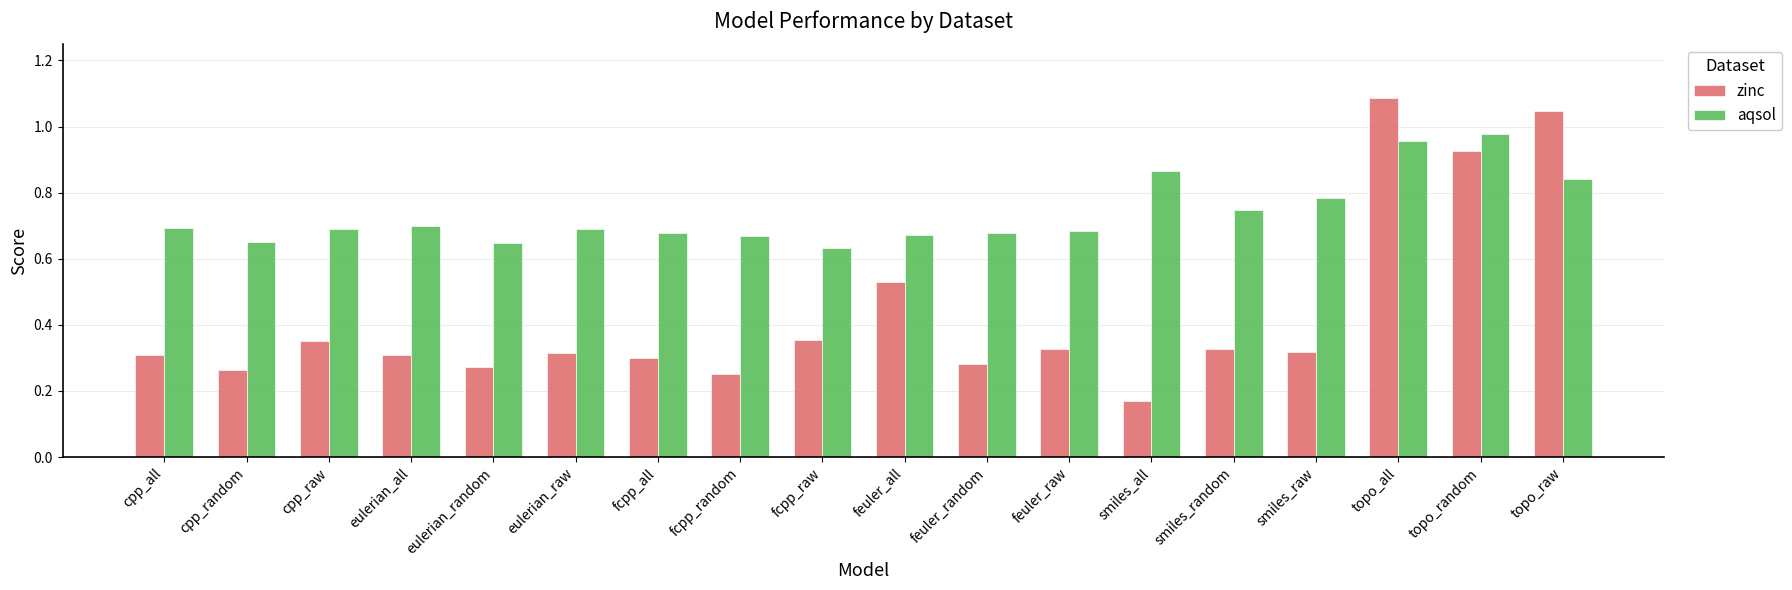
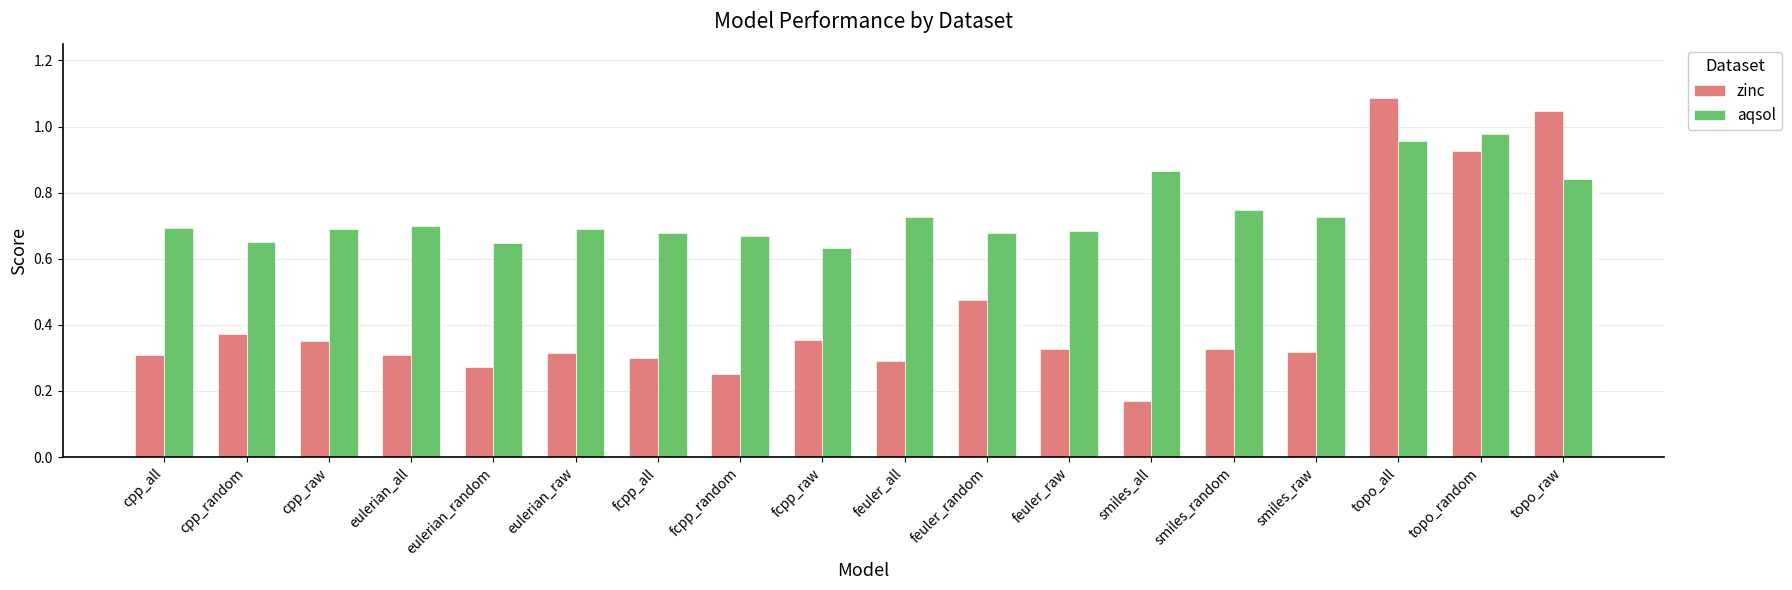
zinc, cpp_random: 0.26 -> 0.37
zinc, feuler_all: 0.53 -> 0.29
aqsol, feuler_all: 0.67 -> 0.73
zinc, feuler_random: 0.28 -> 0.48
aqsol, smiles_raw: 0.78 -> 0.73
